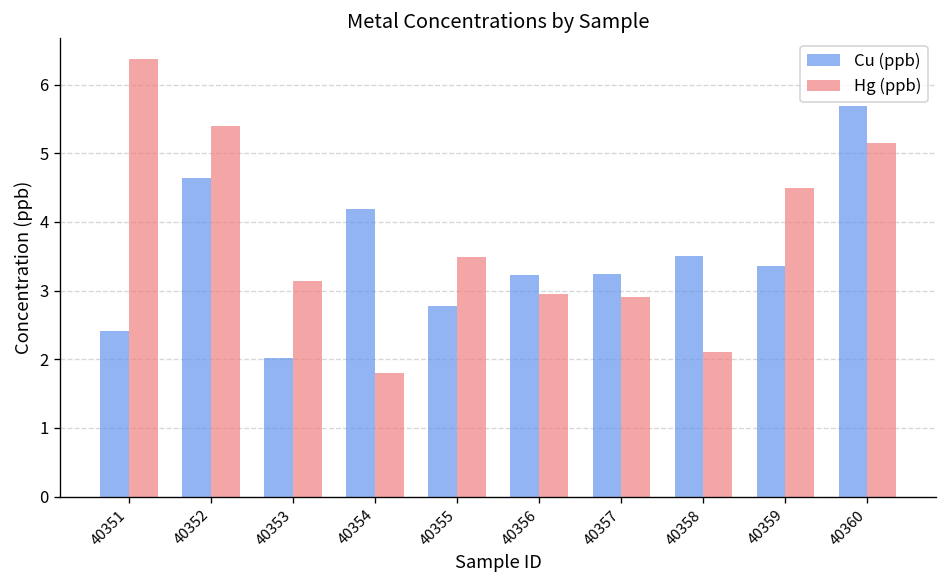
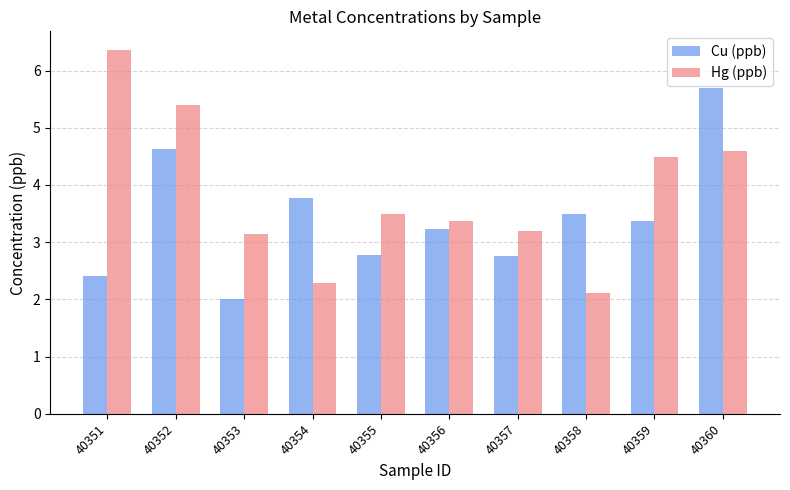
Cu (ppb), 40354: 4.2 -> 3.8
Hg (ppb), 40354: 1.8 -> 2.3
Hg (ppb), 40356: 3.0 -> 3.4
Cu (ppb), 40357: 3.2 -> 2.8
Hg (ppb), 40357: 2.9 -> 3.2
Hg (ppb), 40360: 5.1 -> 4.6
